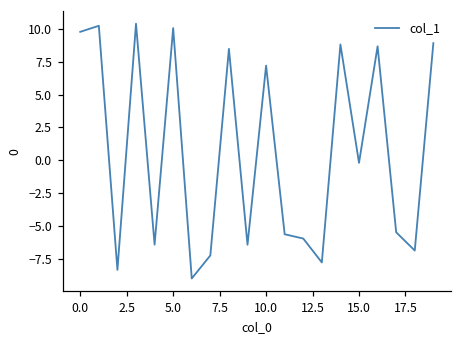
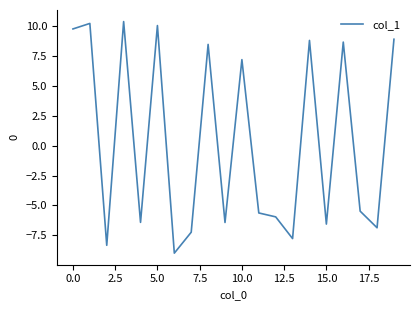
15.0: -0.2 -> -6.6
